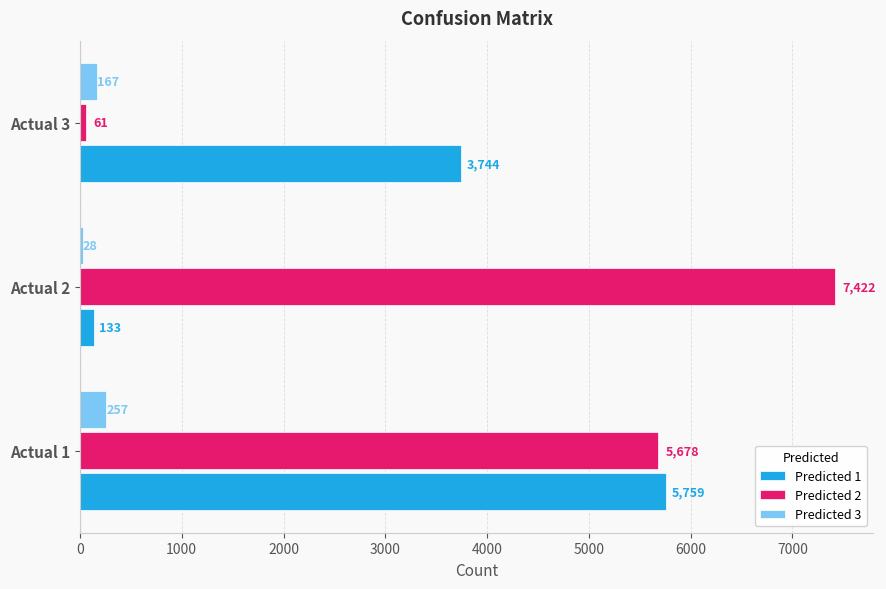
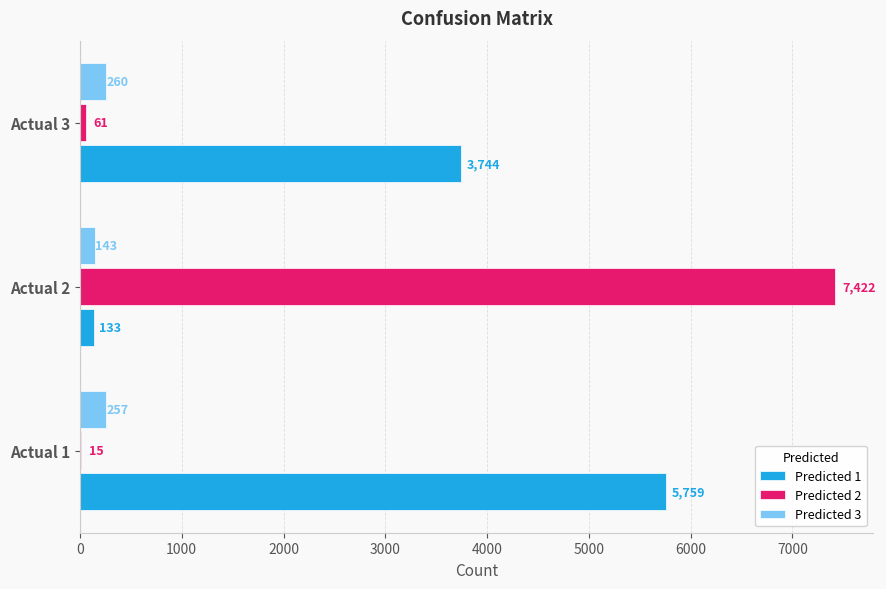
Predicted 3, Actual 3: 167 -> 260
Predicted 3, Actual 2: 28 -> 143
Predicted 2, Actual 1: 5,678 -> 15
